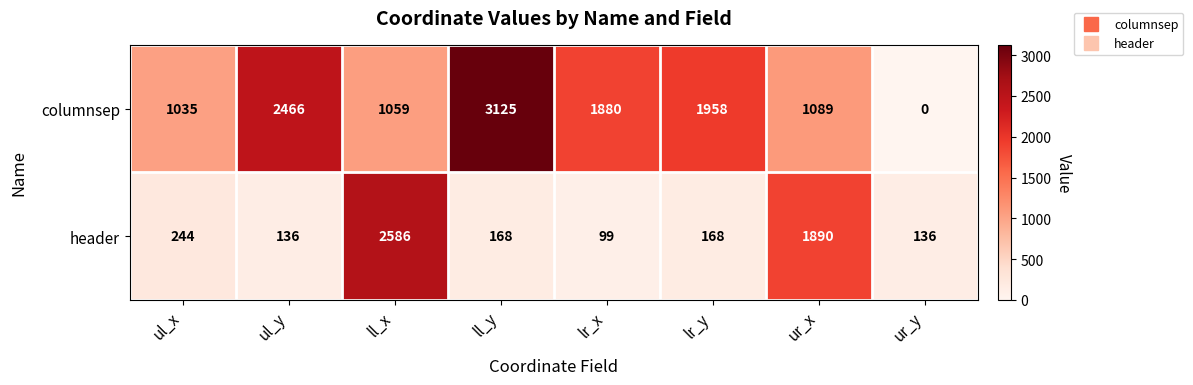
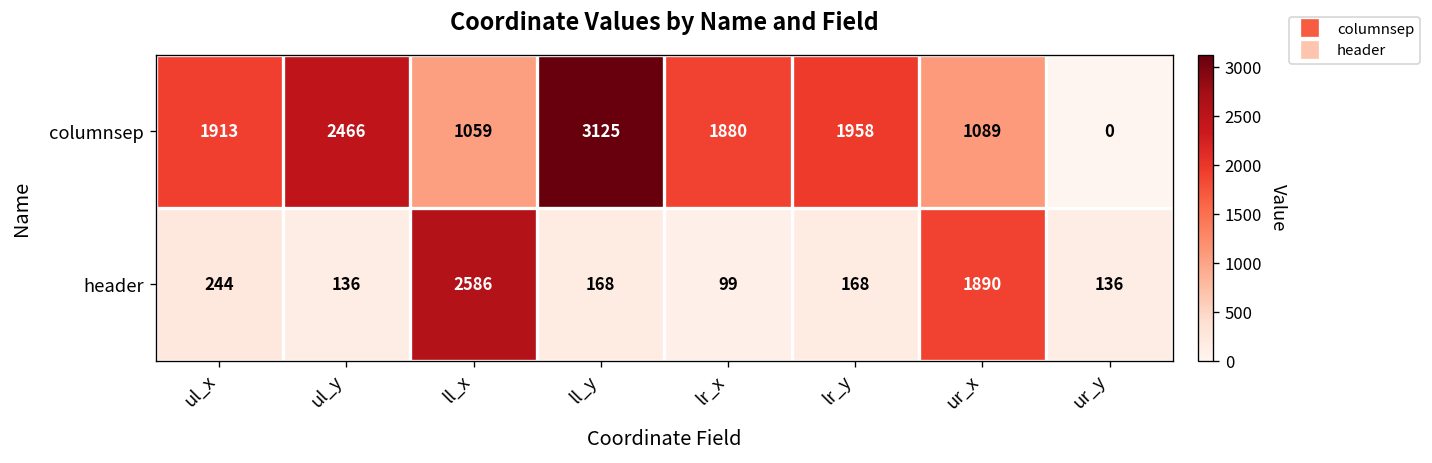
columnsep, ul_x: 1035 -> 1913
